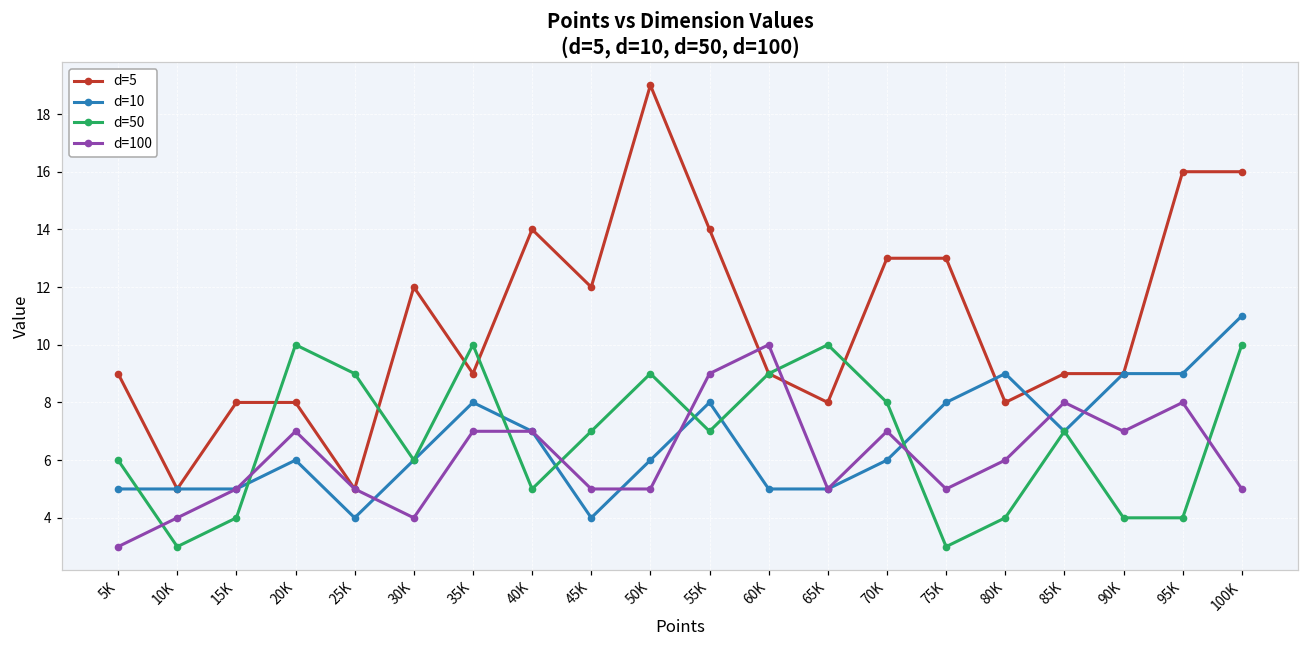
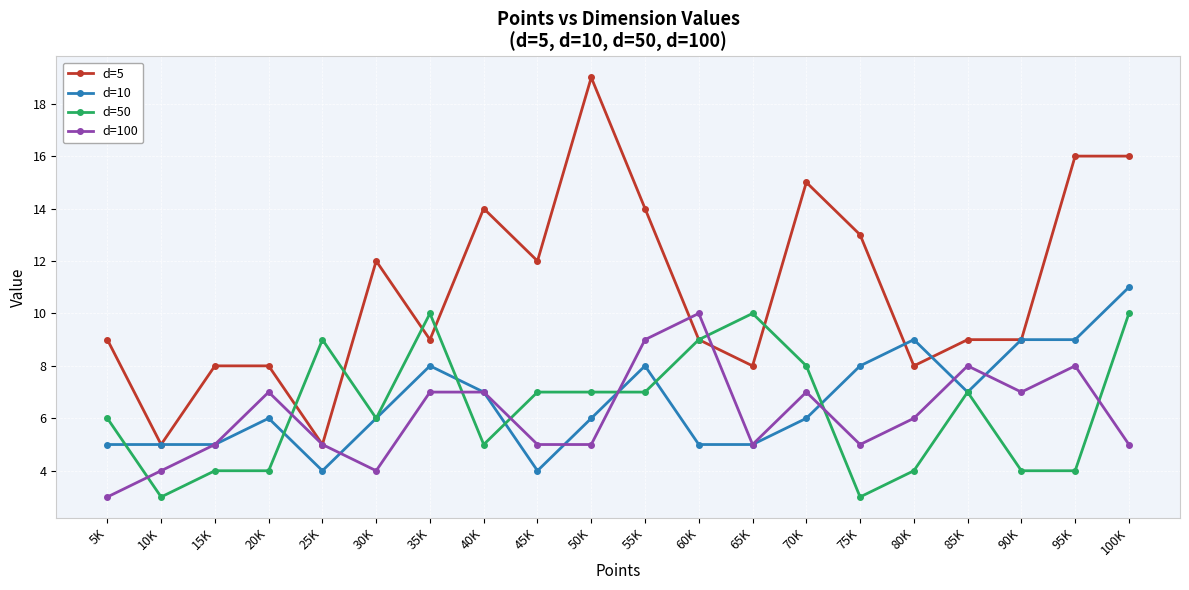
d=50, 20K: 10 -> 4
d=50, 50K: 9 -> 7
d=5, 70K: 13 -> 15
